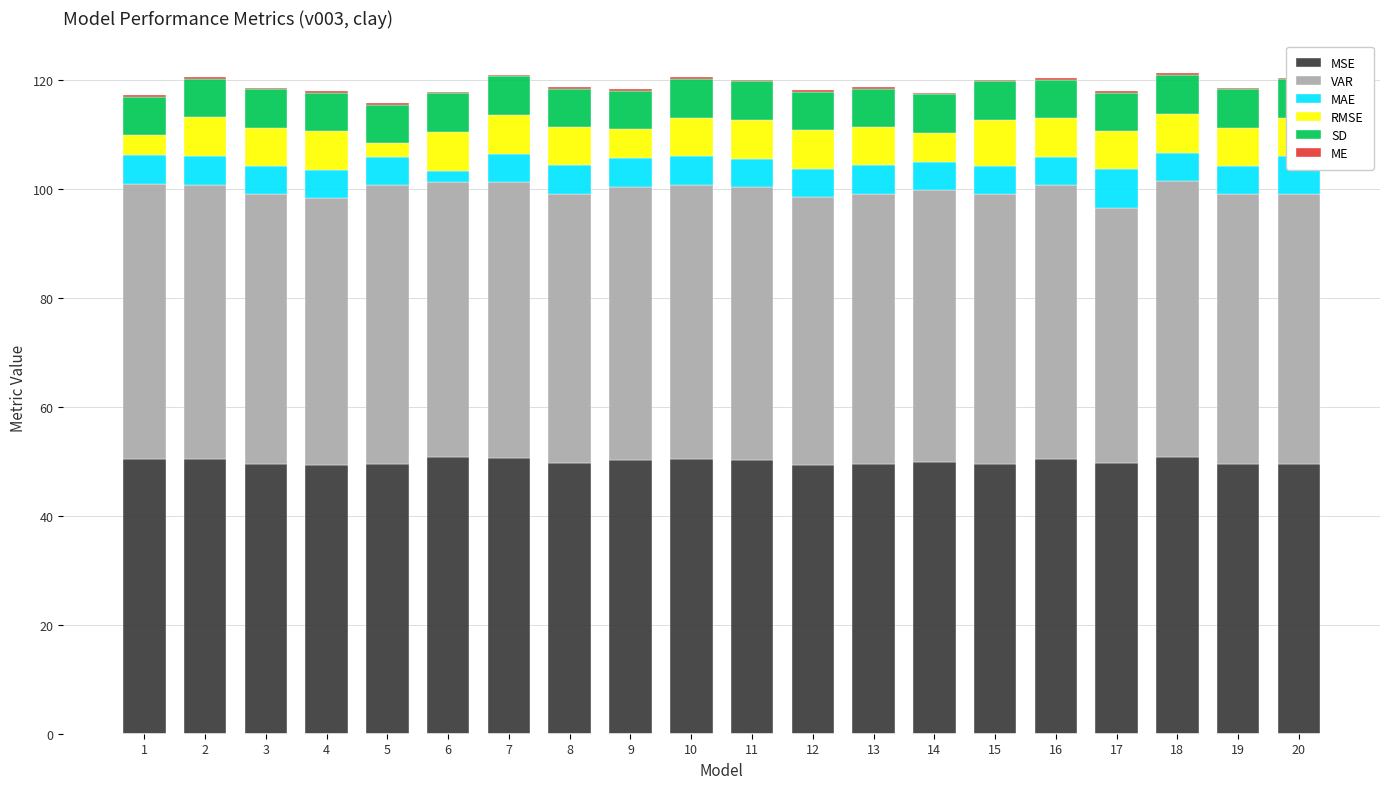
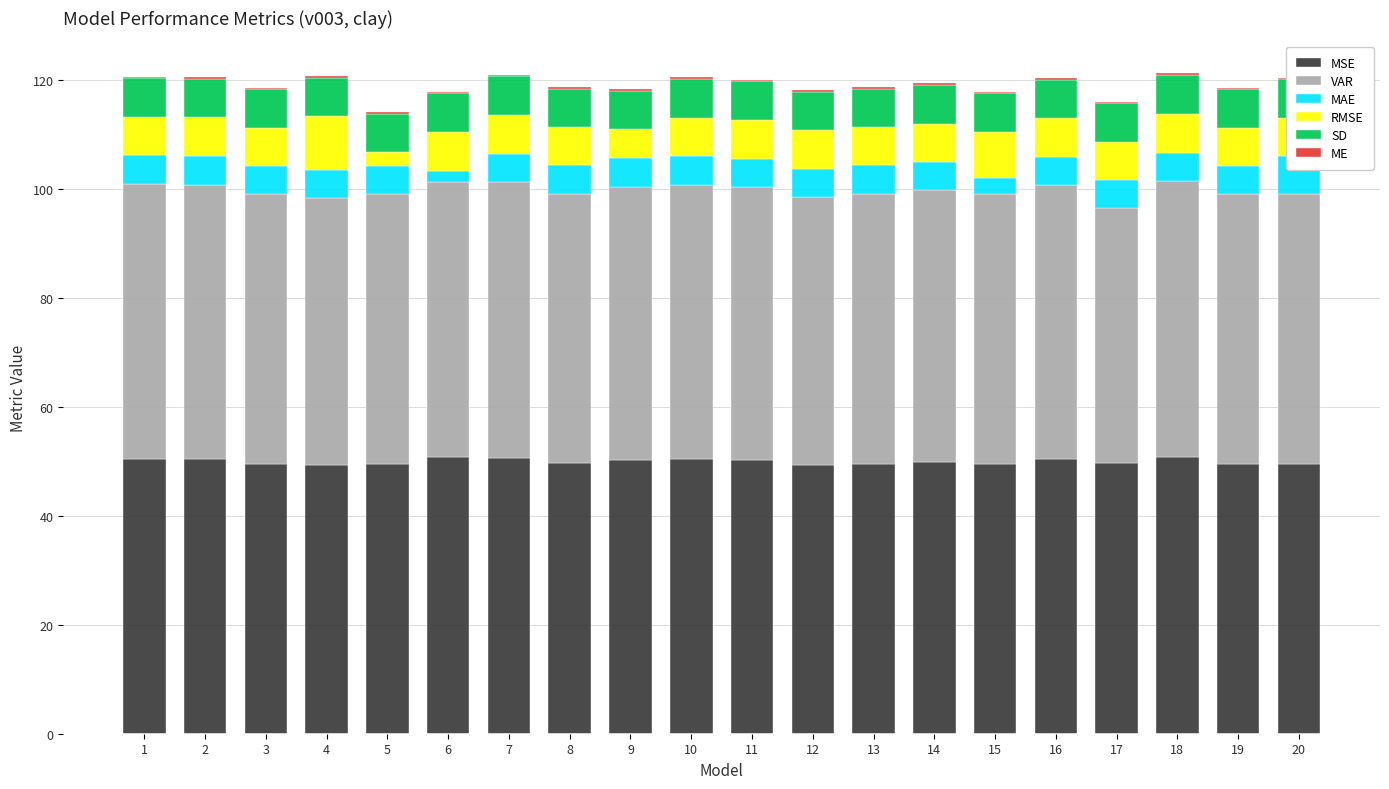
RMSE, 1: 4 -> 7
RMSE, 4: 7 -> 10
VAR, 5: 51 -> 49
RMSE, 14: 5 -> 7
MAE, 15: 5 -> 3
MAE, 17: 7 -> 5
